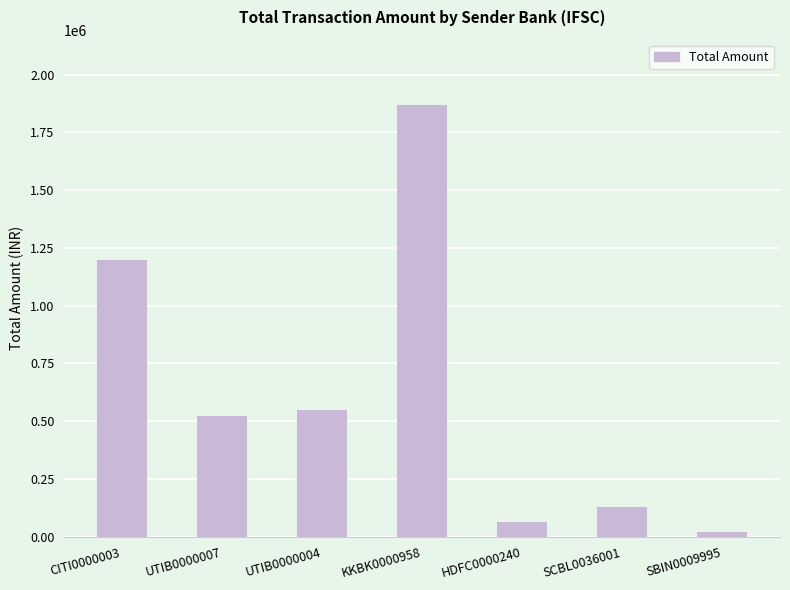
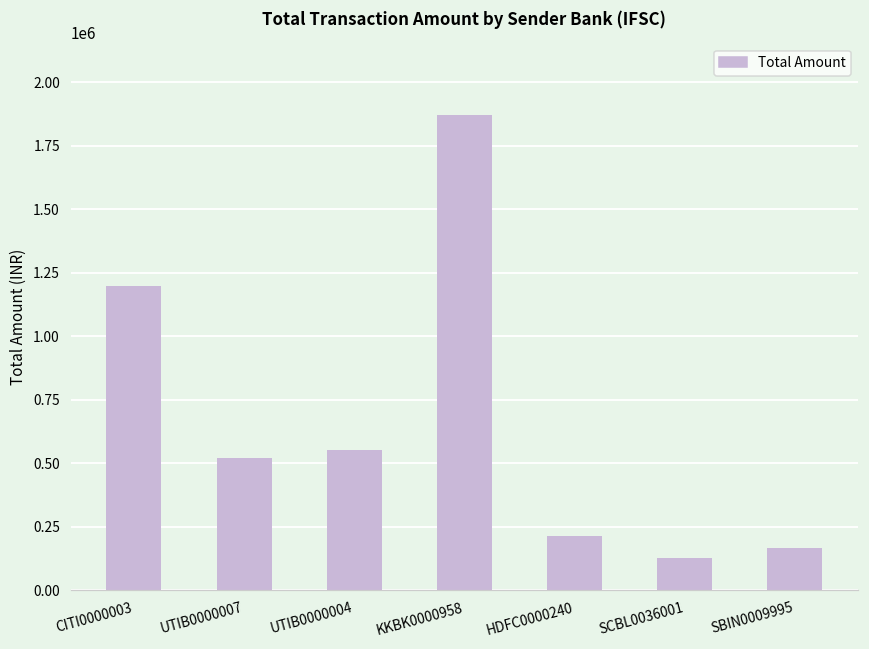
HDFC0000240: 60000 -> 210000
SBIN0009995: 20000 -> 170000
